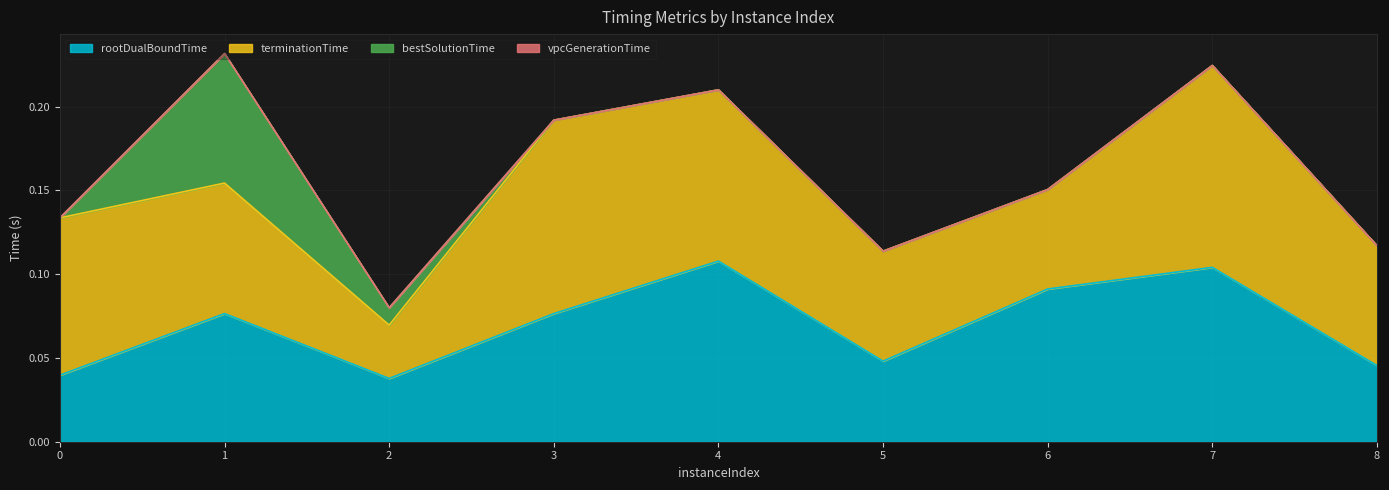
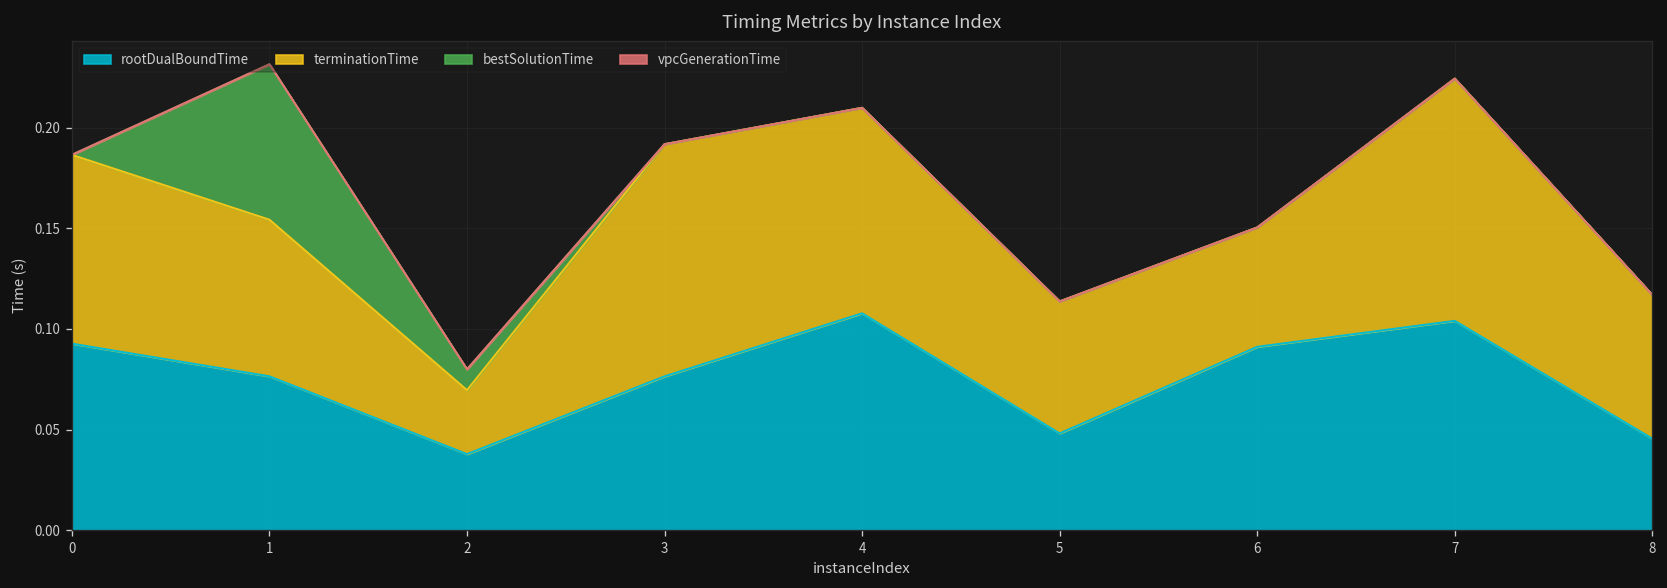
rootDualBoundTime, 0: 0.040 -> 0.093
